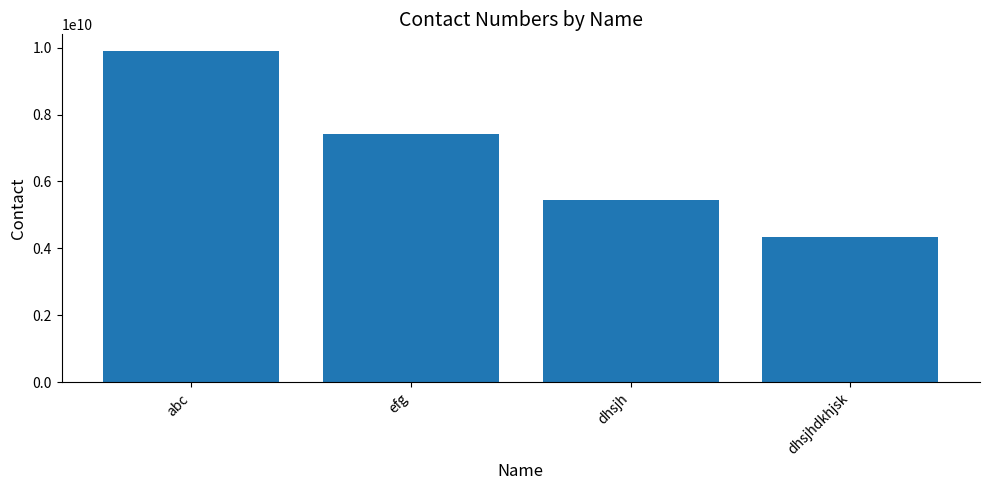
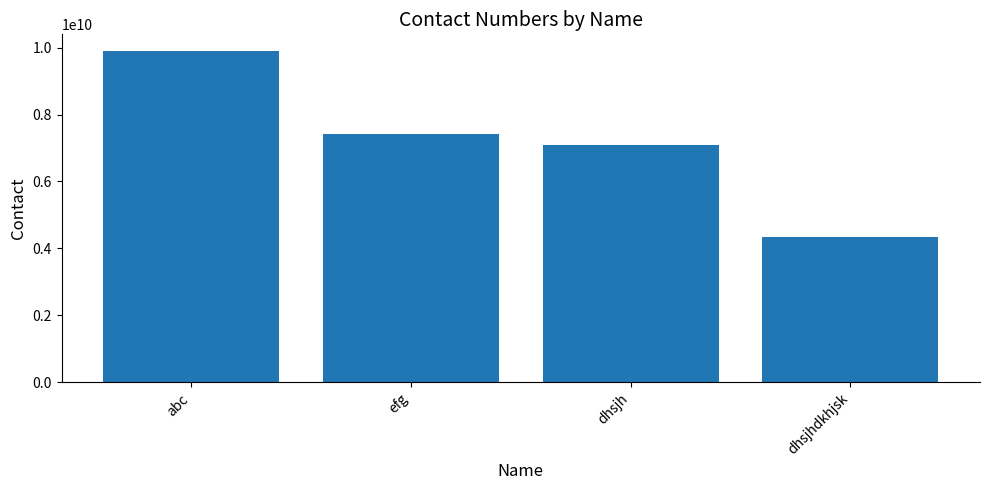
dhsjh: 5500000000 -> 7100000000
